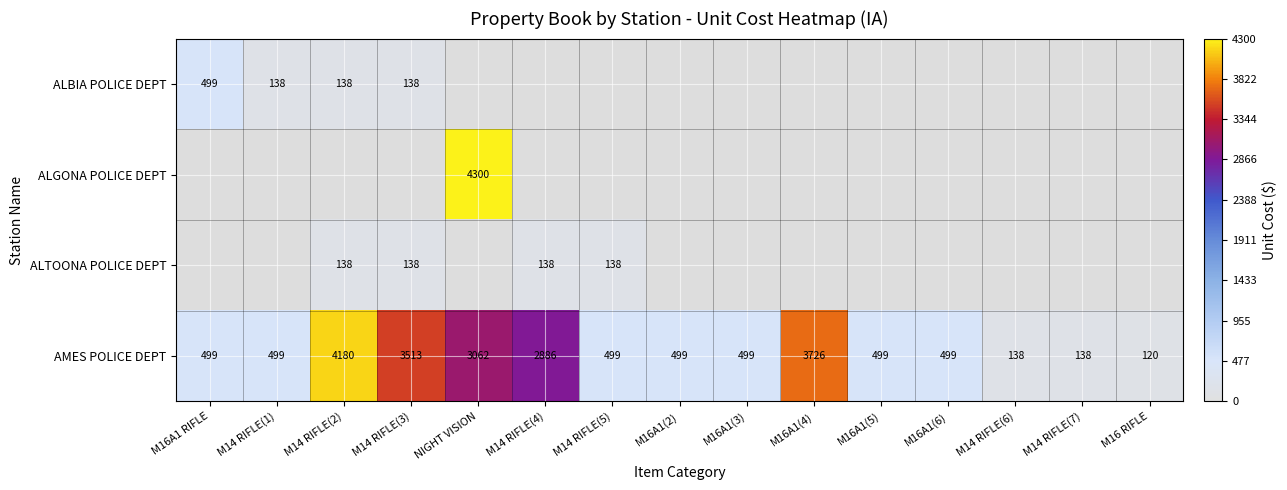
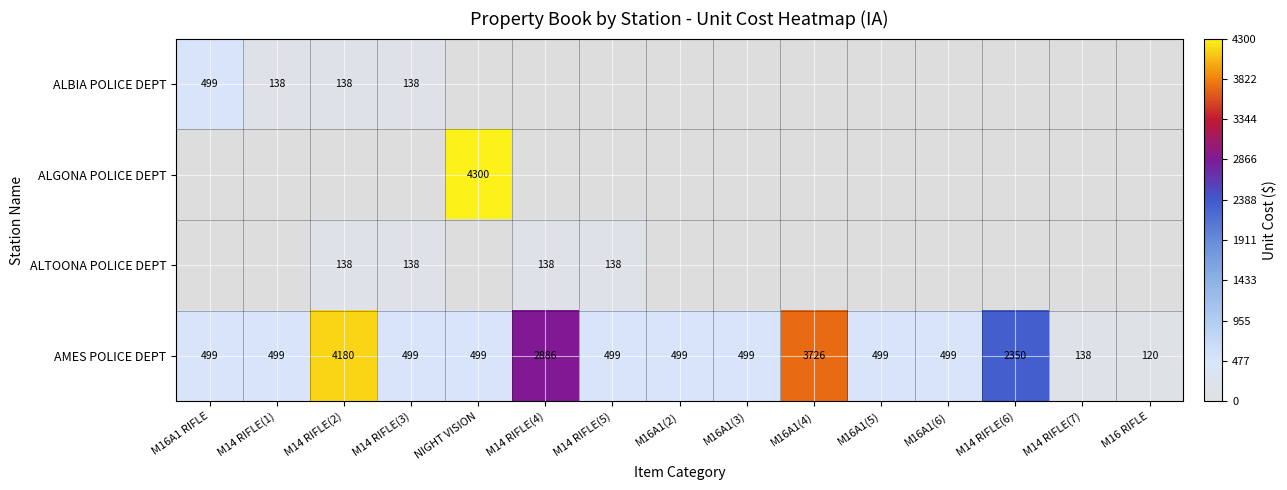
AMES POLICE DEPT, M14 RIFLE(3): 3513 -> 499
AMES POLICE DEPT, NIGHT VISION: 3062 -> 499
AMES POLICE DEPT, M14 RIFLE(6): 138 -> 2350
